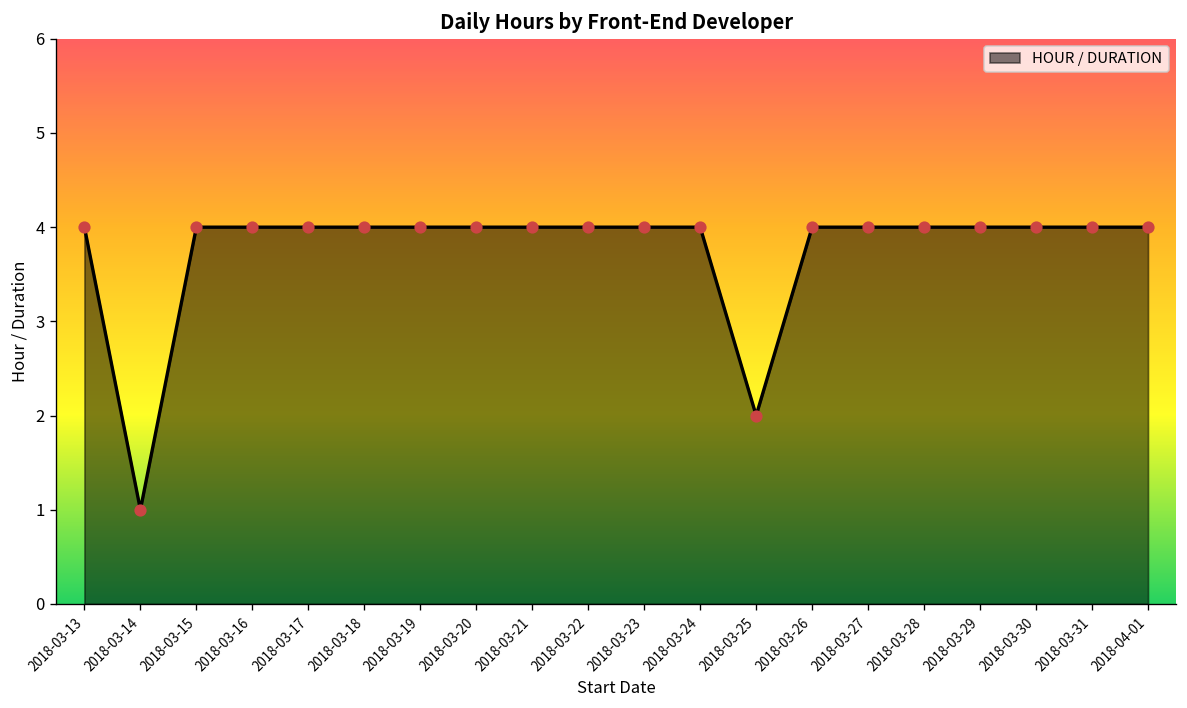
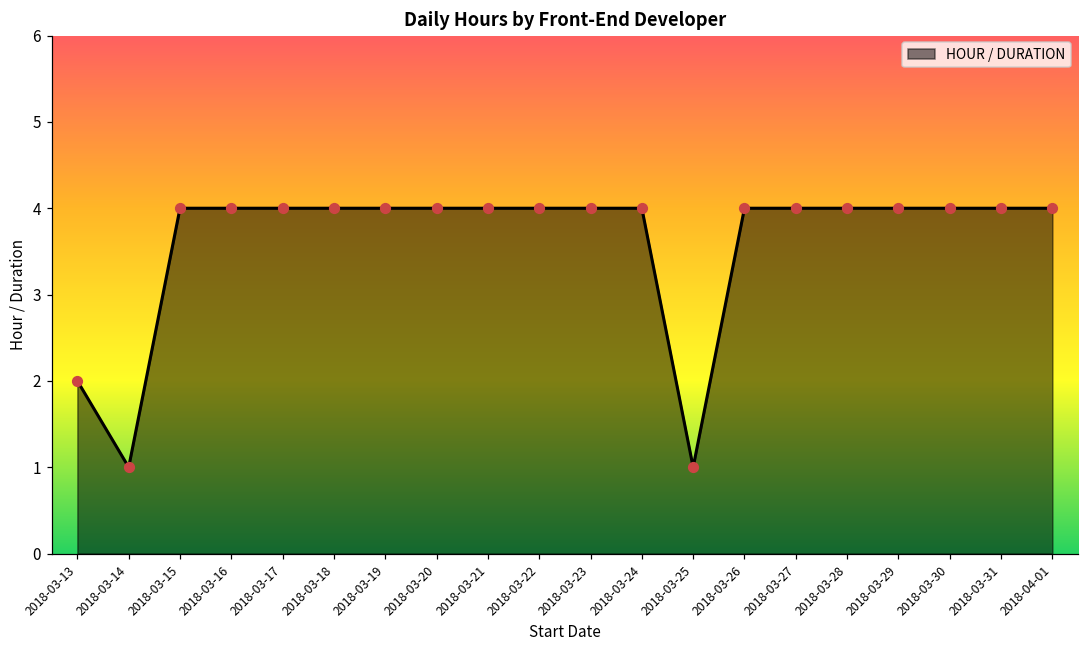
2018-03-13: 4 -> 2
2018-03-25: 2 -> 1
